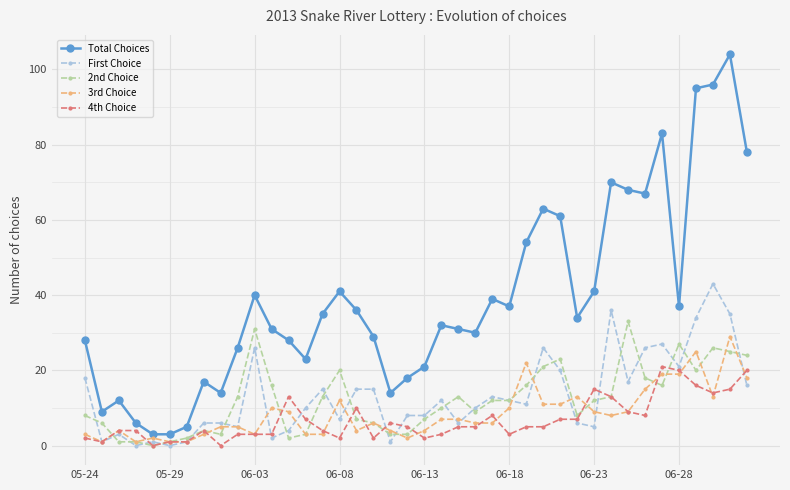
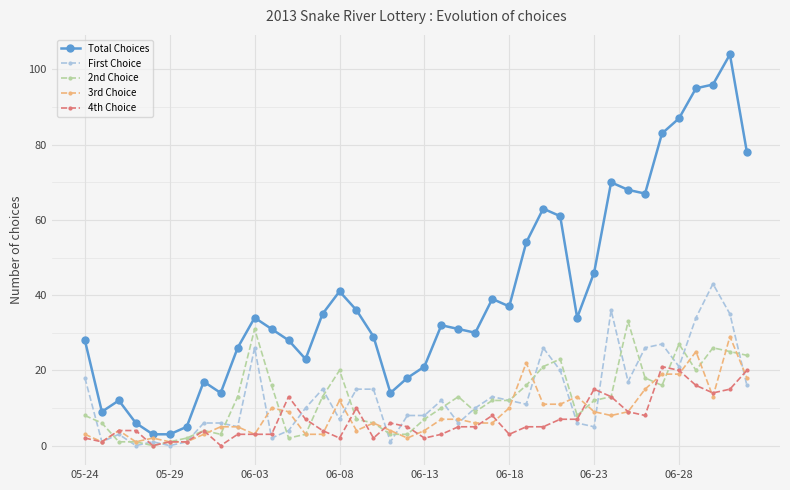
Total Choices, 06-03: 40 -> 34
Total Choices, 06-23: 41 -> 46
Total Choices, 06-28: 37 -> 87
